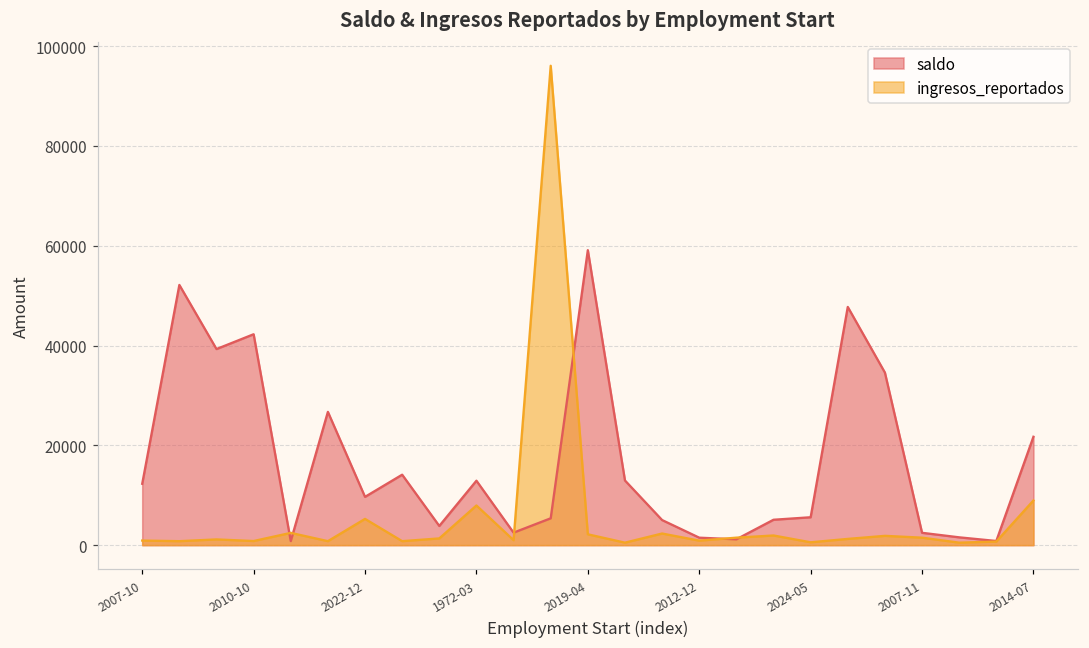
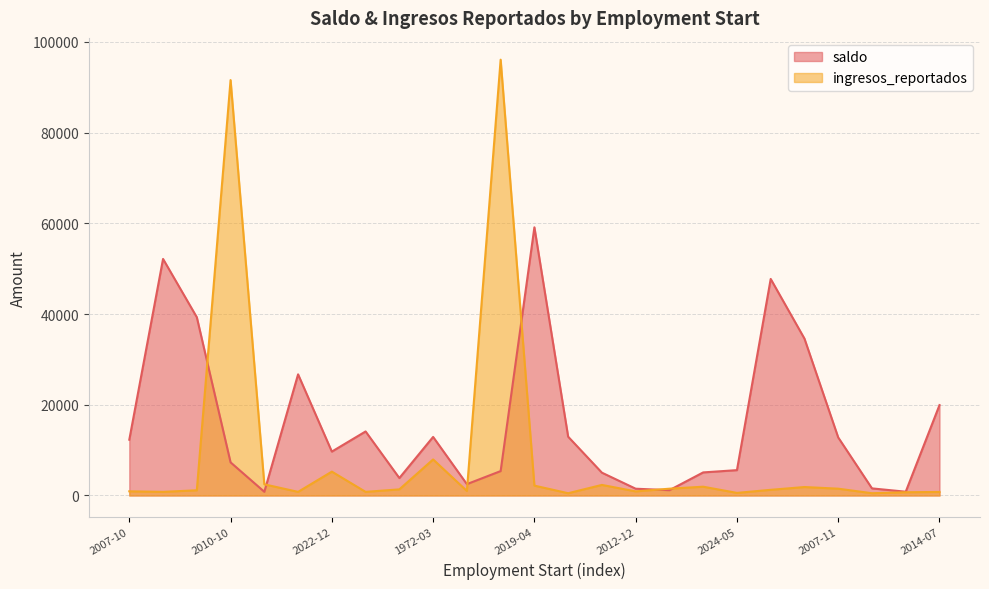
saldo, 2010-10: 42000 -> 7000
ingresos_reportados, 2010-10: 1000 -> 92000
saldo, 2007-11: 2000 -> 13000
saldo, 2014-07: 22000 -> 20000
ingresos_reportados, 2014-07: 9000 -> 1000
